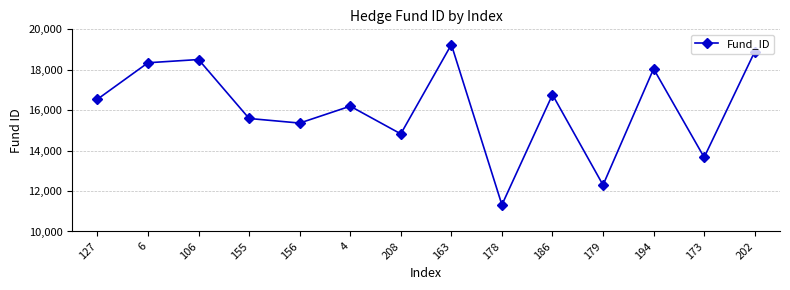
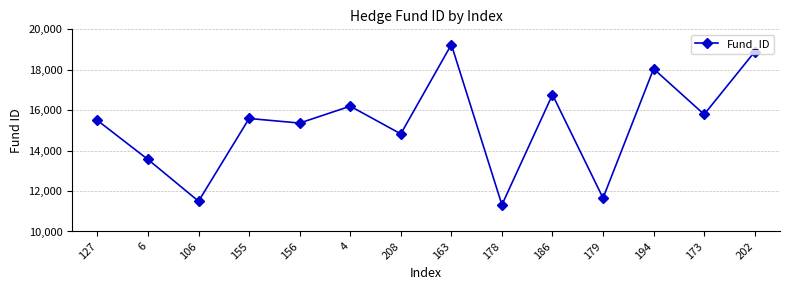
127: 16,500 -> 15,500
6: 18,300 -> 13,600
106: 18,500 -> 11,500
179: 12,300 -> 11,700
173: 13,700 -> 15,800
